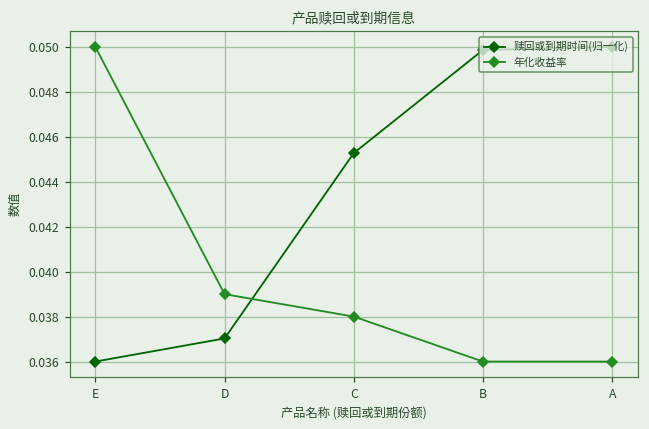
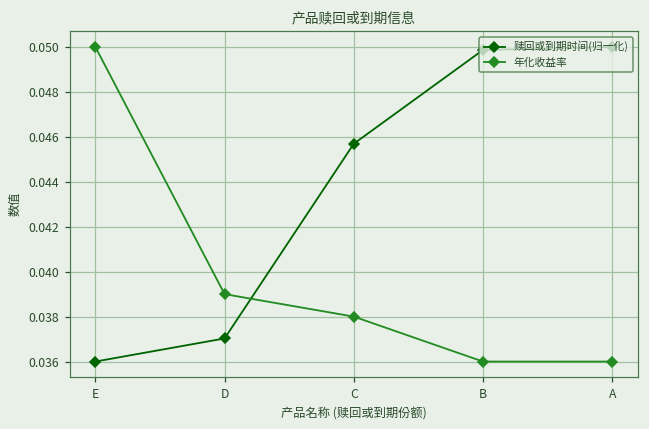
赎回或到期时间(归一化), C: 0.0453 -> 0.0457
